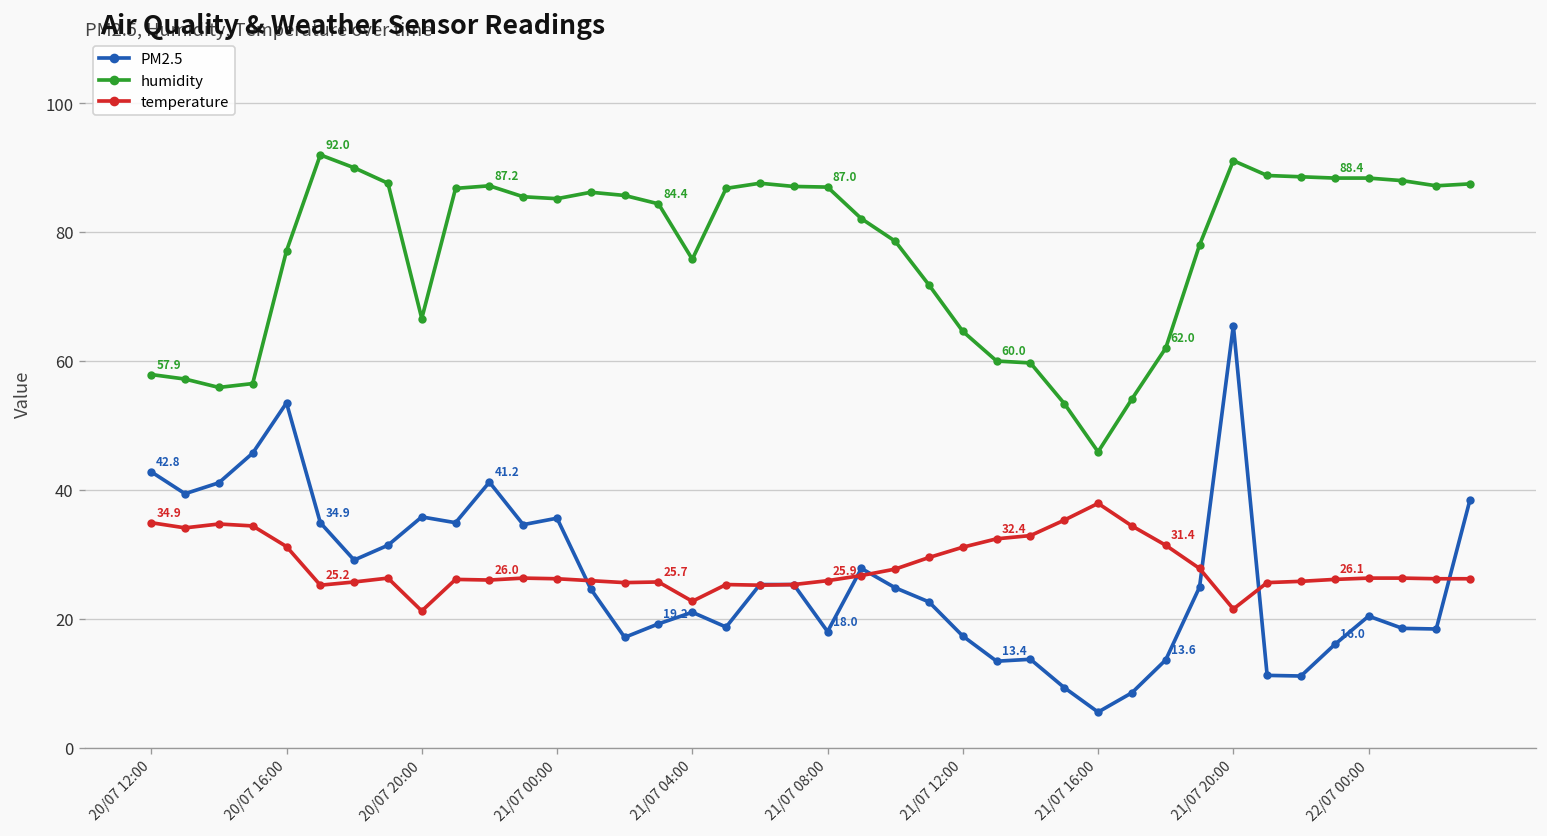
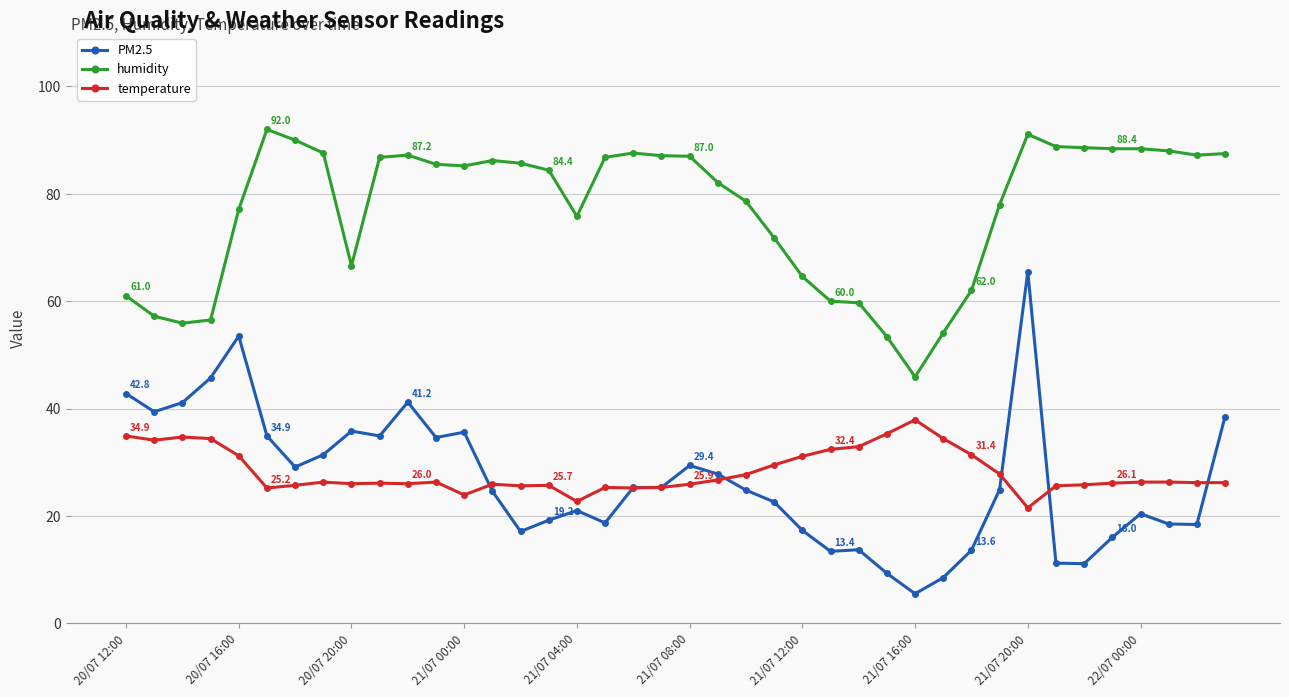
humidity, 20/07 12:00: 57.9 -> 61.0
temperature, 20/07 20:00: 21 -> 26
temperature, 21/07 00:00: 26 -> 24
PM2.5, 21/07 08:00: 18.0 -> 29.4
